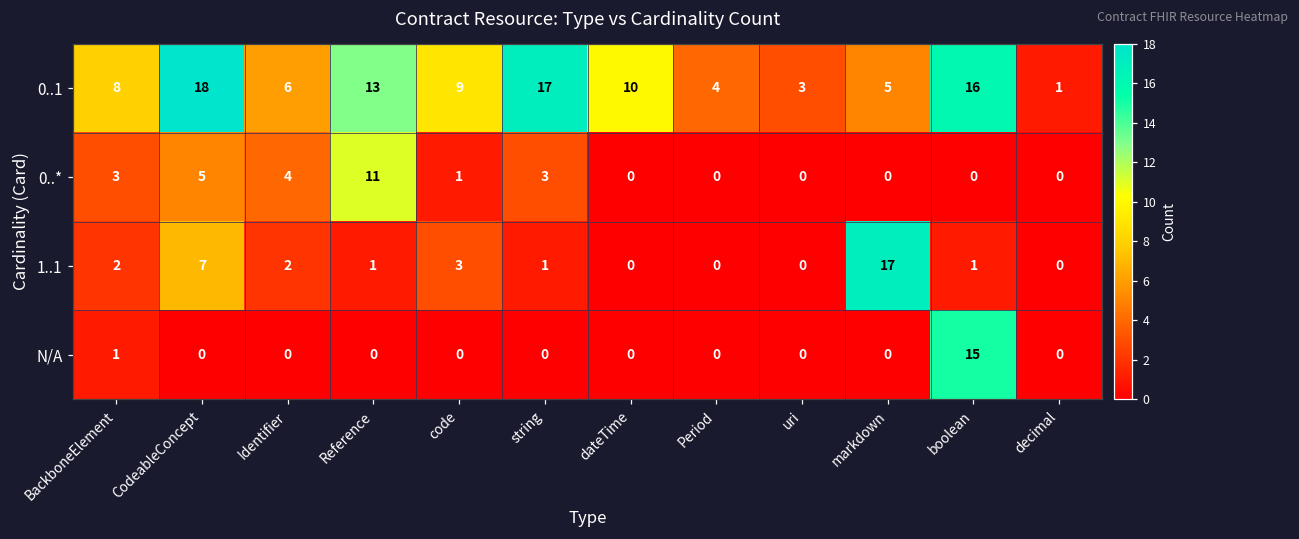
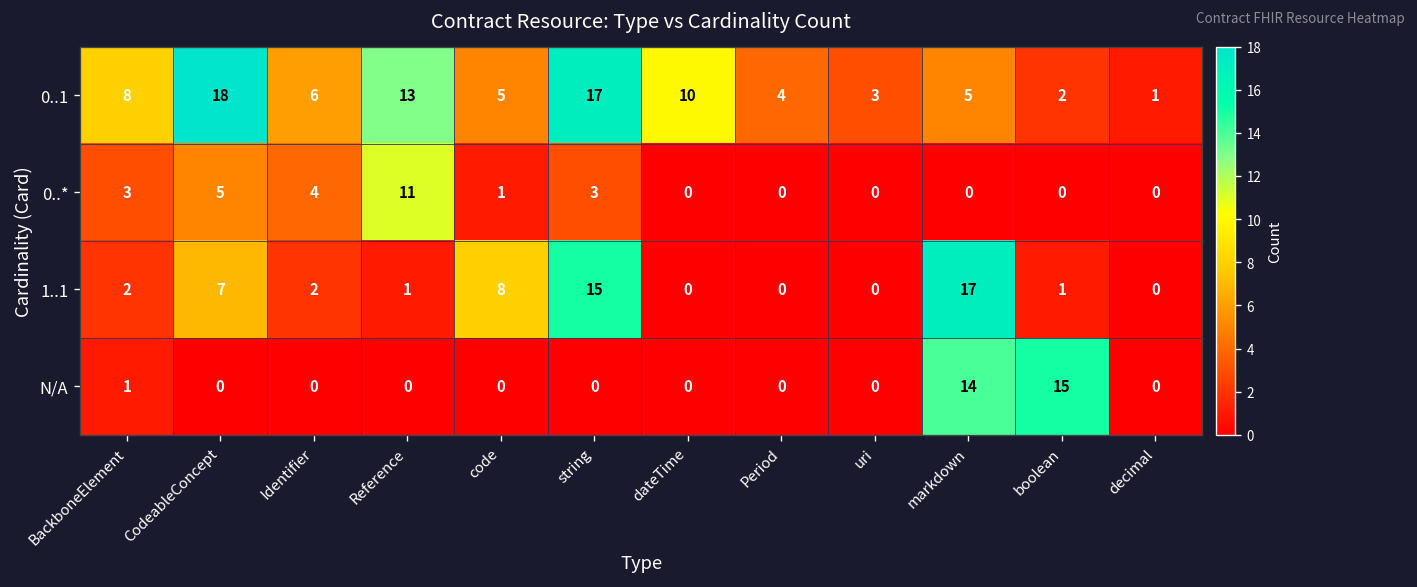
0..1, code: 9 -> 5
0..1, boolean: 16 -> 2
1..1, code: 3 -> 8
1..1, string: 1 -> 15
N/A, markdown: 0 -> 14
